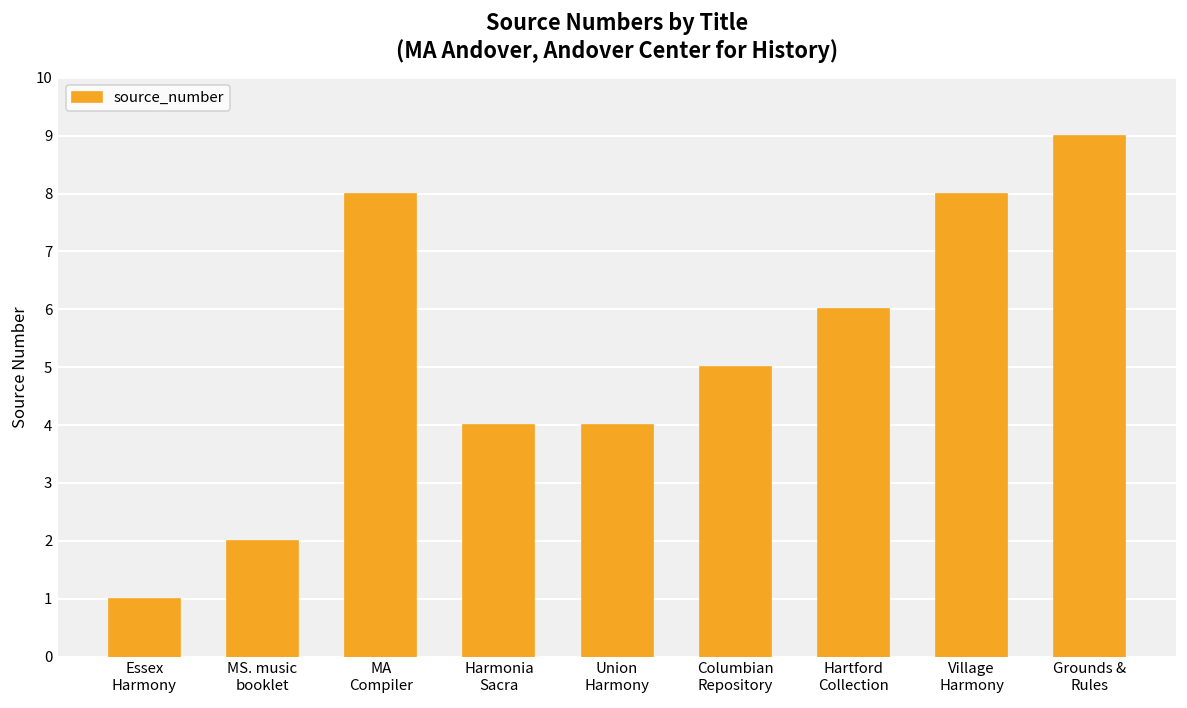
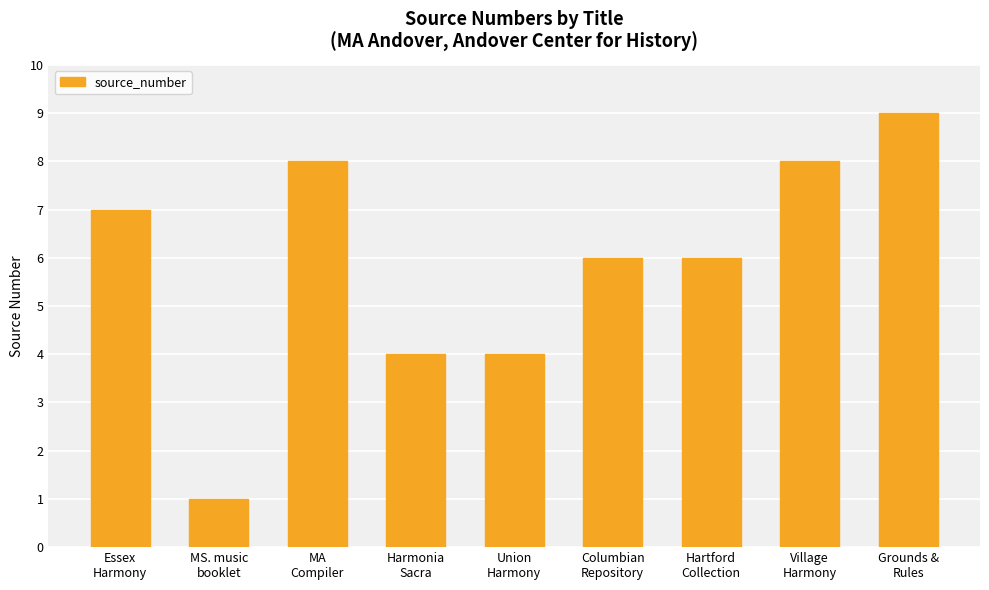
Essex Harmony: 1 -> 7
MS. music booklet: 2 -> 1
Columbian Repository: 5 -> 6
